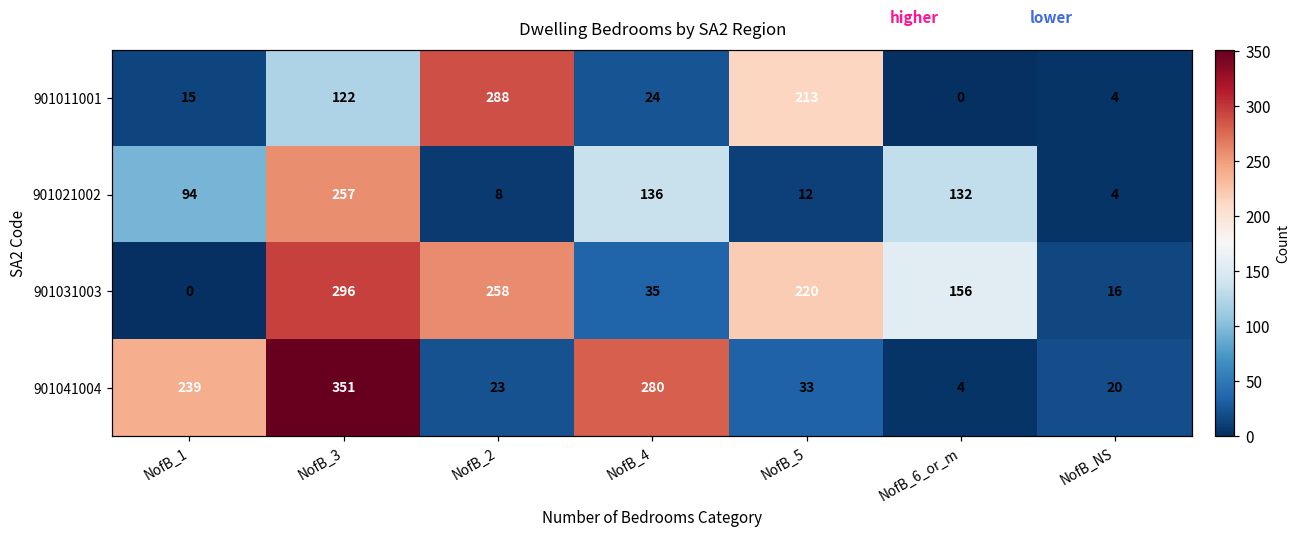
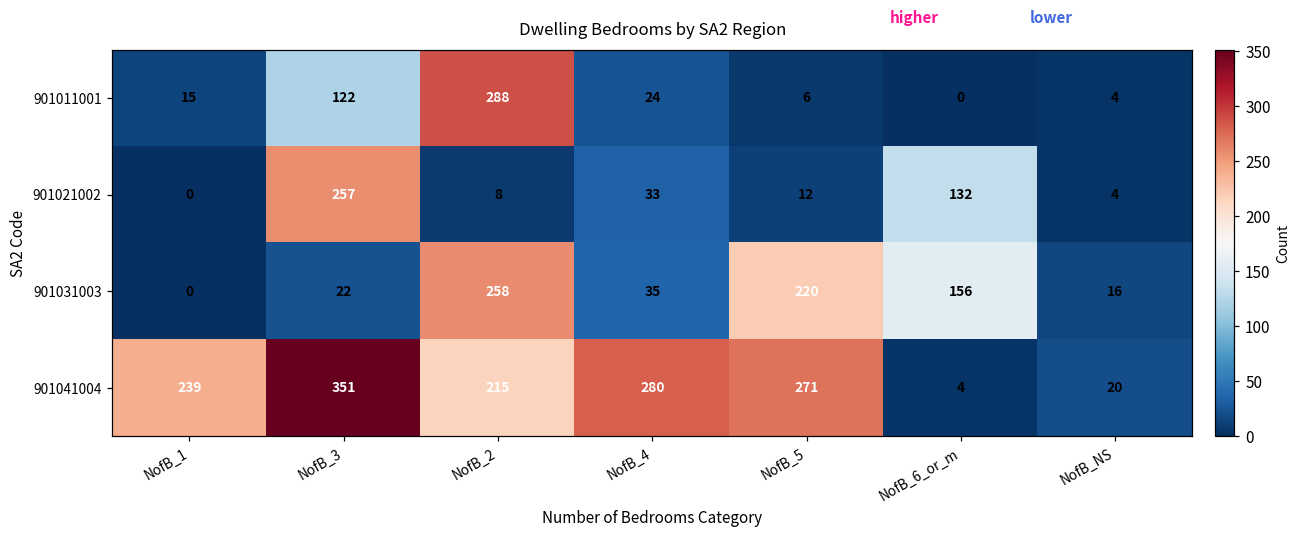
901011001, NofB_5: 213 -> 6
901021002, NofB_1: 94 -> 0
901021002, NofB_4: 136 -> 33
901031003, NofB_3: 296 -> 22
901041004, NofB_2: 23 -> 215
901041004, NofB_5: 33 -> 271
